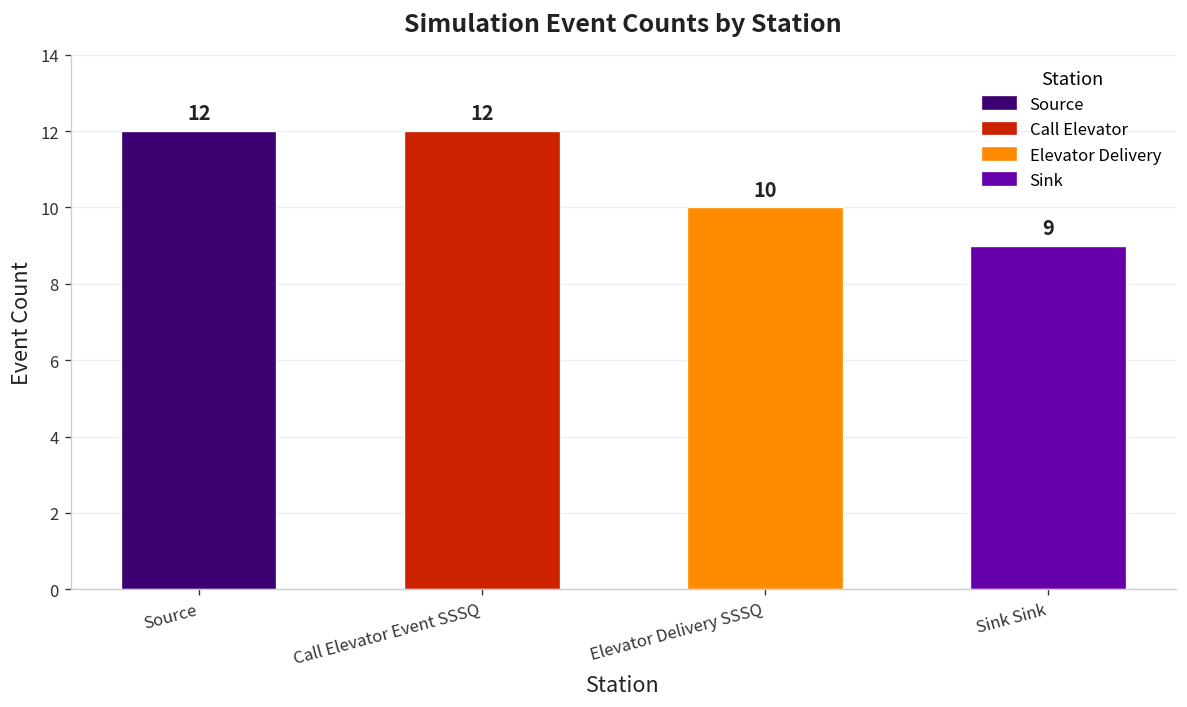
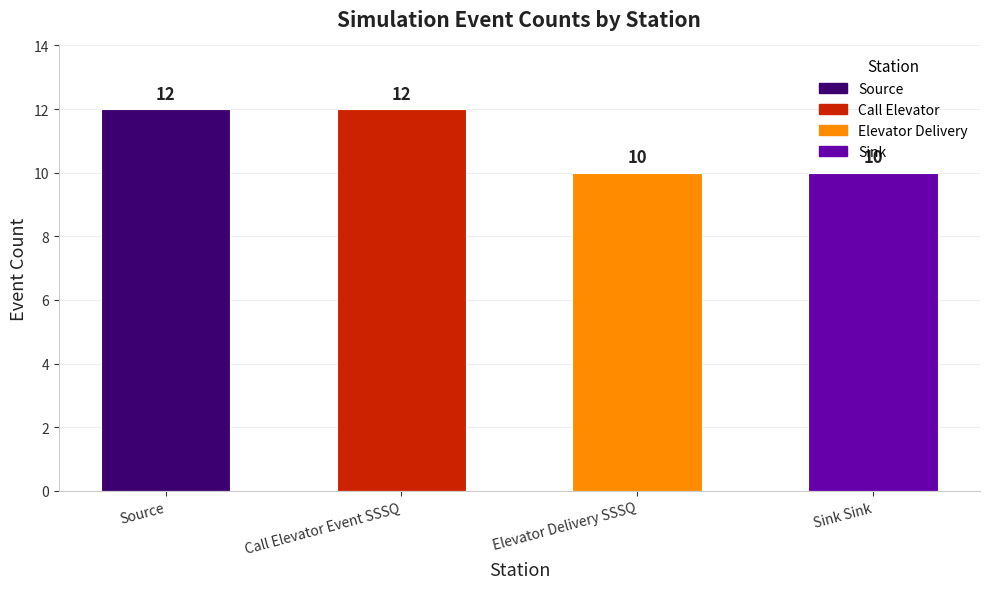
Sink Sink: 9 -> 10
